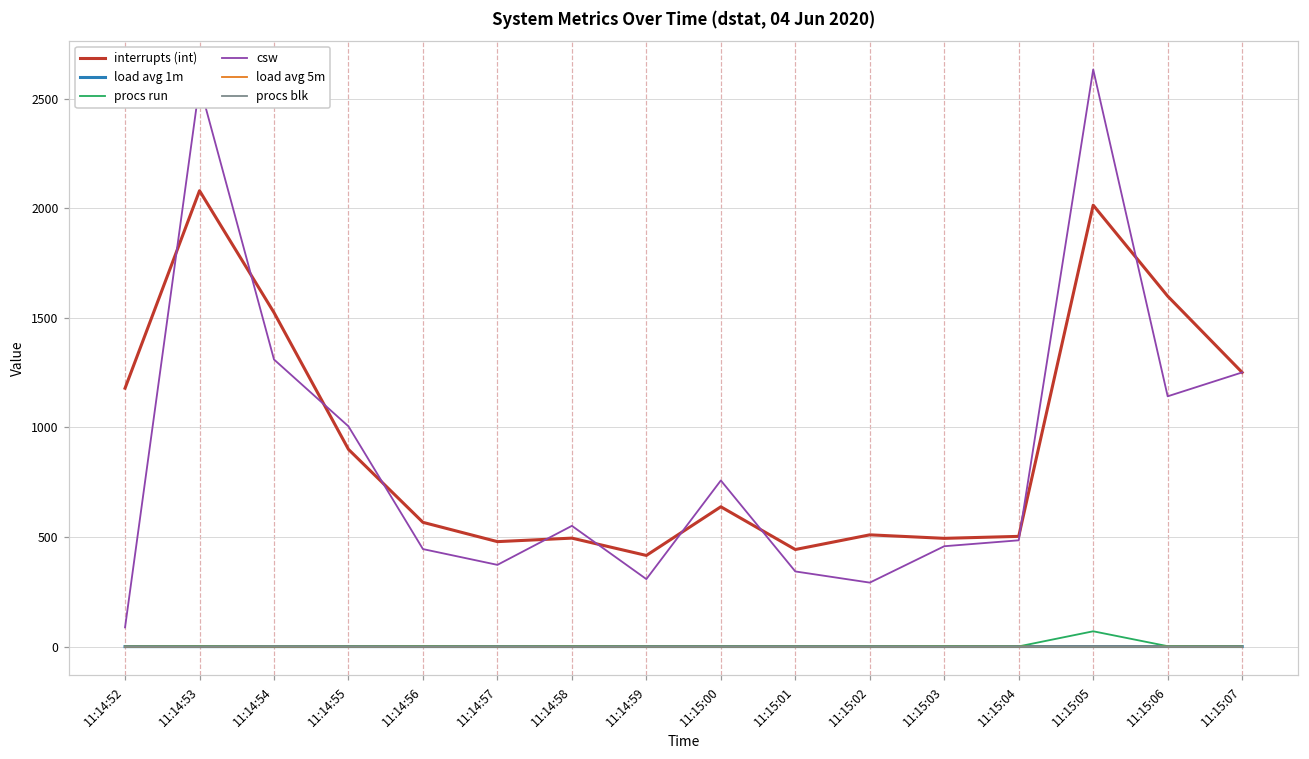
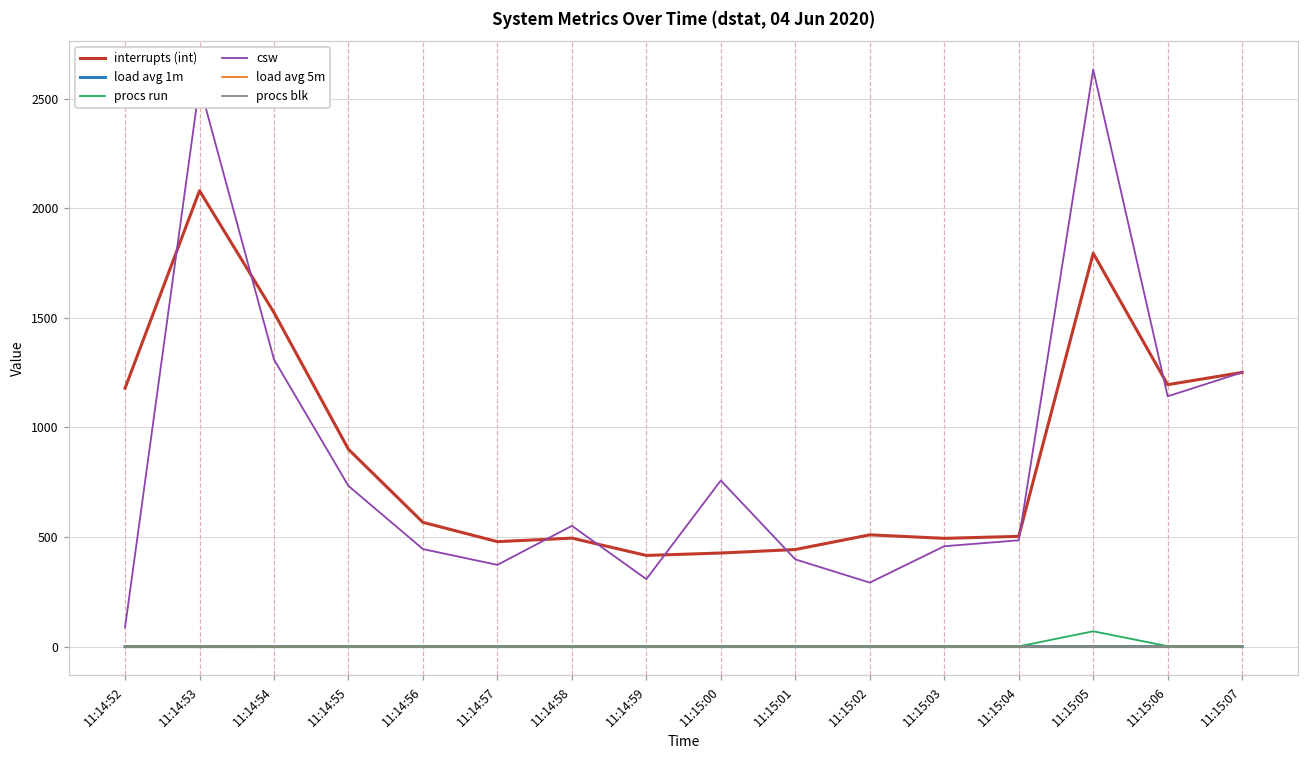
csw, 11:14:55: 1010 -> 730
interrupts (int), 11:15:00: 640 -> 430
csw, 11:15:01: 340 -> 400
interrupts (int), 11:15:05: 2010 -> 1800
interrupts (int), 11:15:06: 1600 -> 1200
